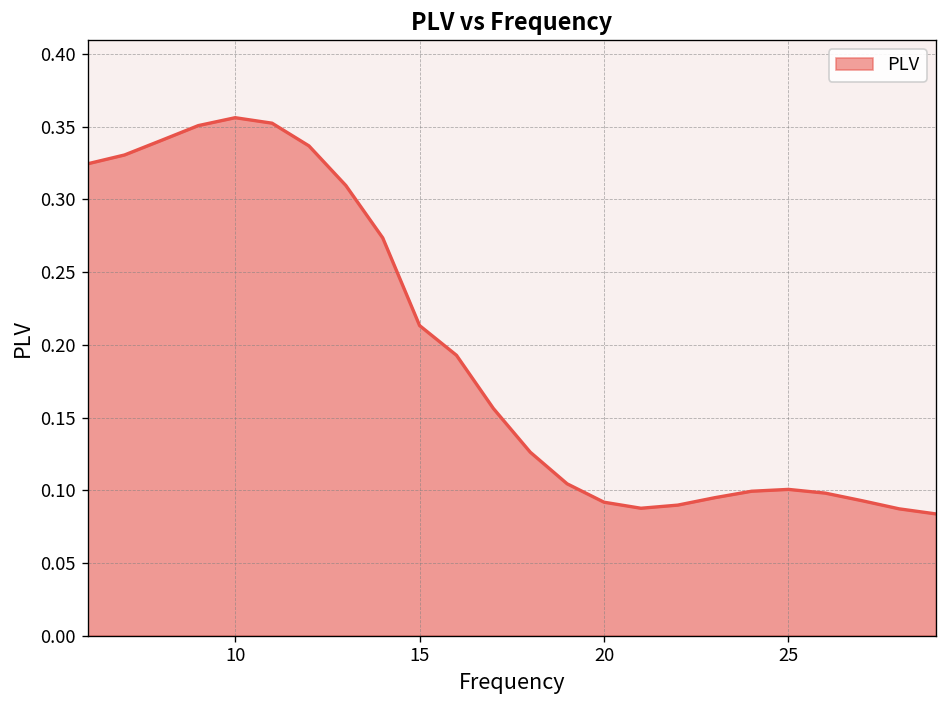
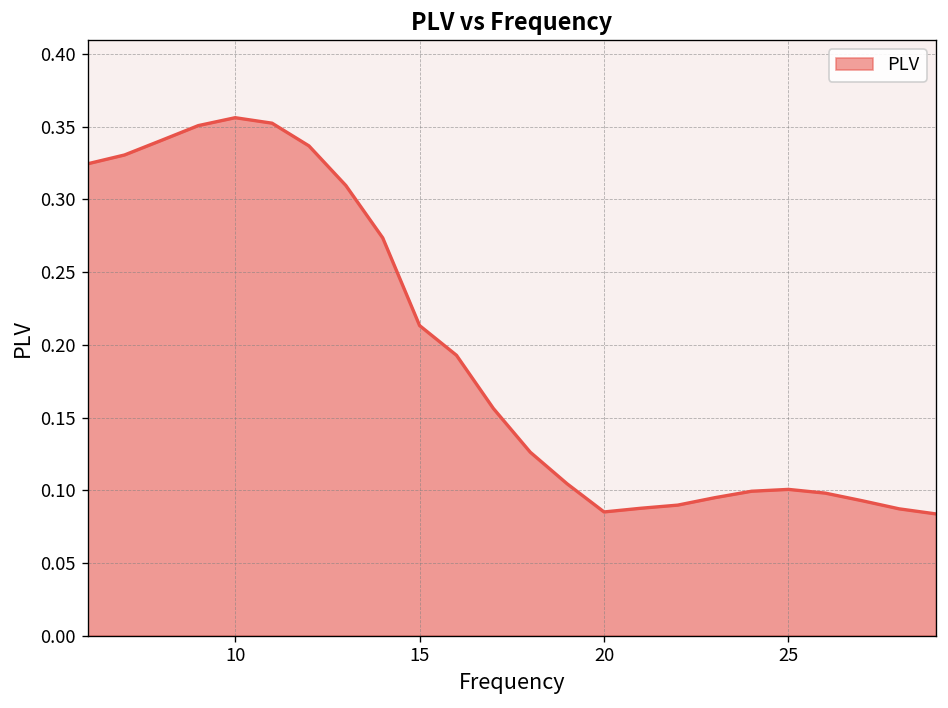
20: 0.092 -> 0.085
